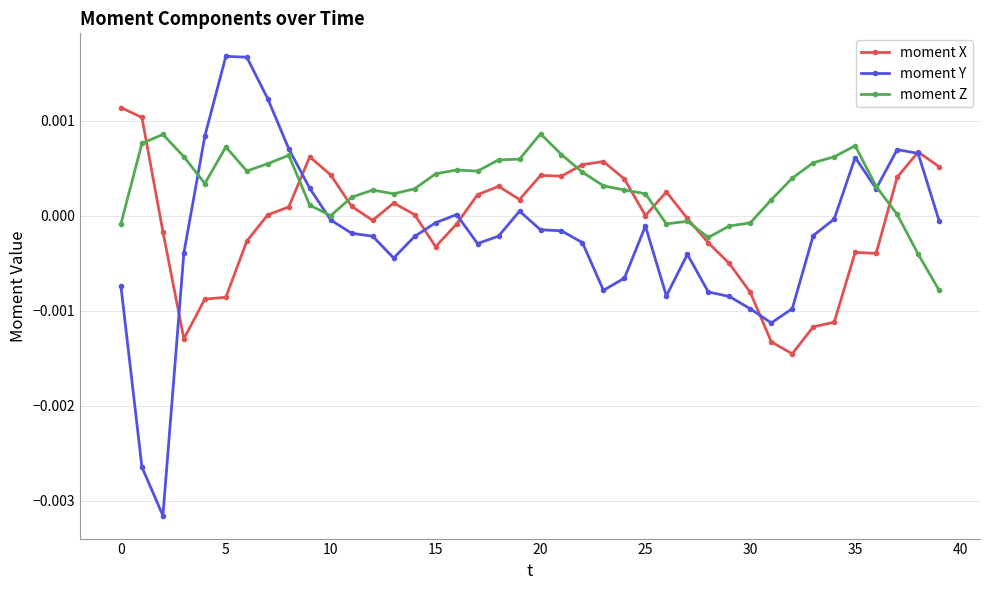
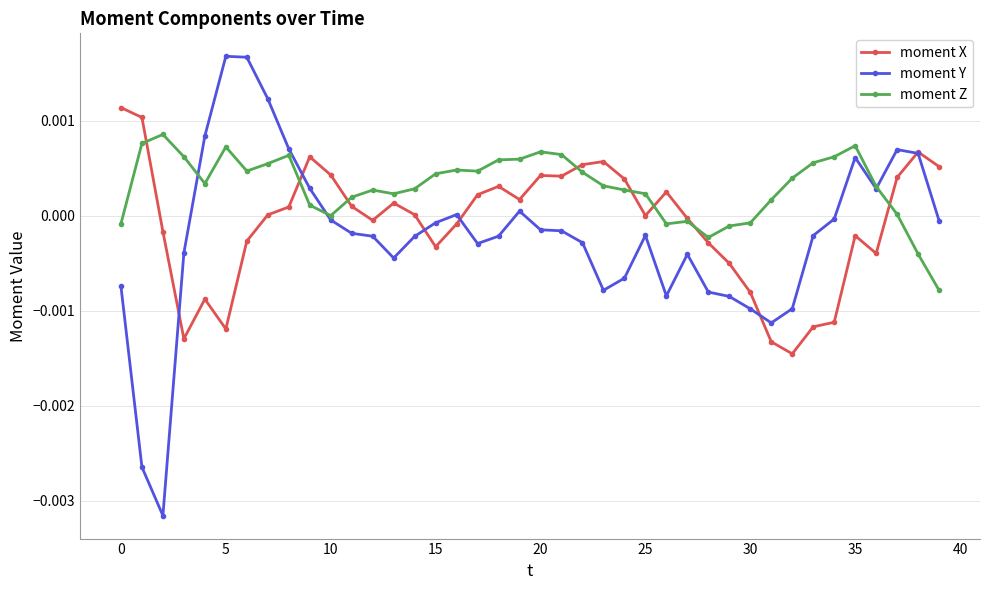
moment X, 5: -0.0009 -> -0.0012
moment Z, 20: 0.0009 -> 0.0007
moment Y, 25: -0.0001 -> -0.0002
moment X, 35: -0.0004 -> -0.0002
